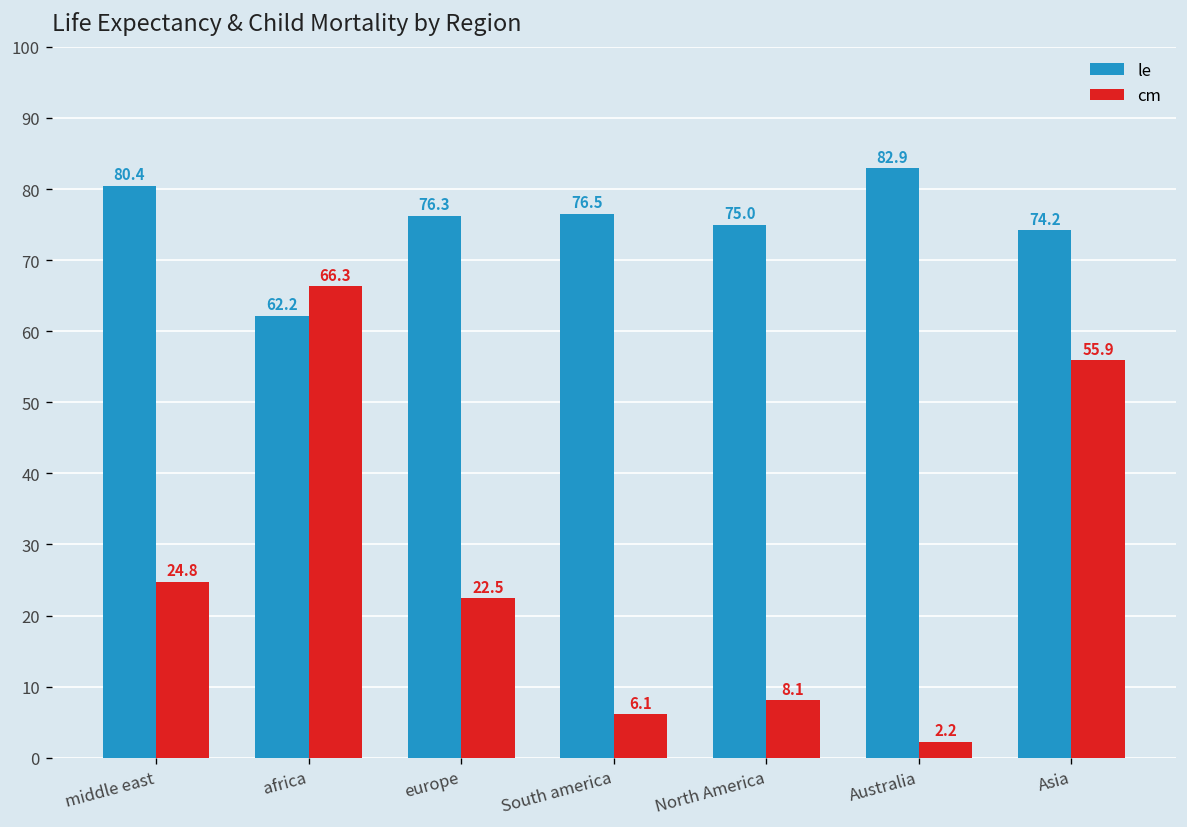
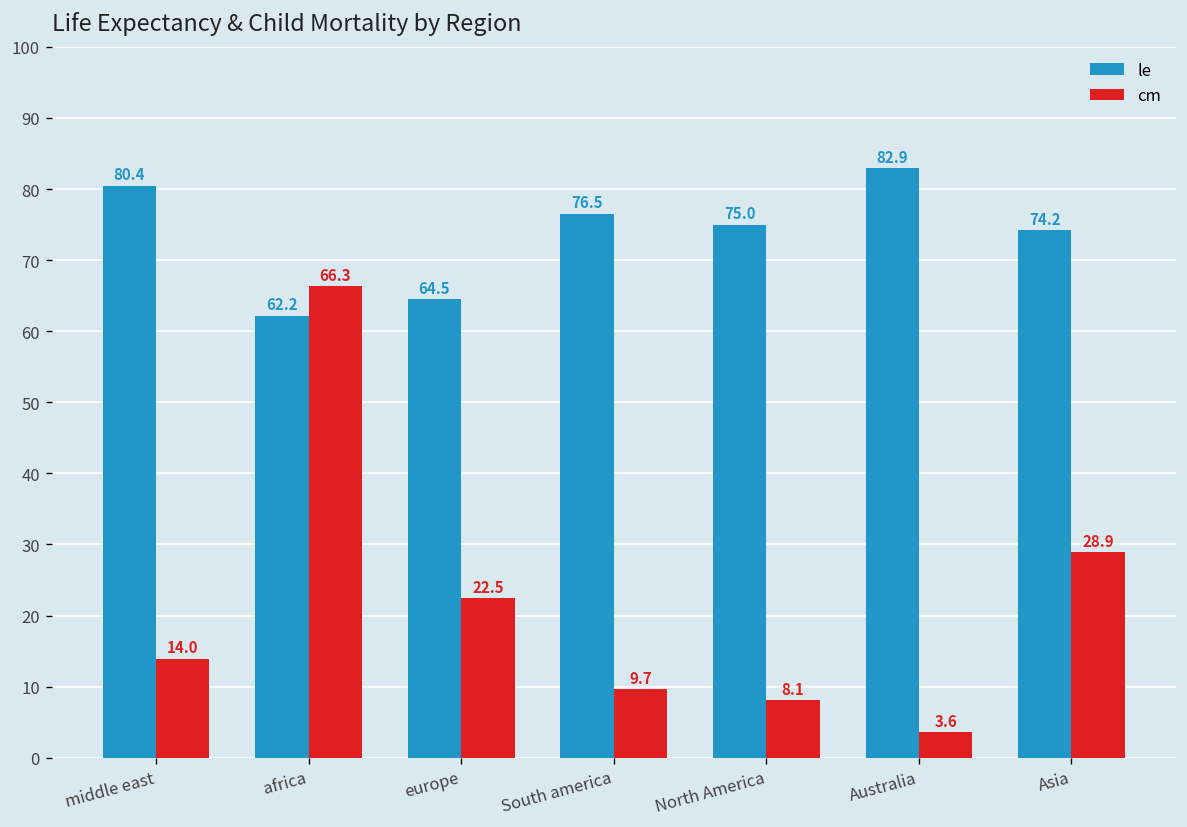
cm, middle east: 24.8 -> 14.0
le, europe: 76.3 -> 64.5
cm, South america: 6.1 -> 9.7
cm, Australia: 2.2 -> 3.6
cm, Asia: 55.9 -> 28.9
